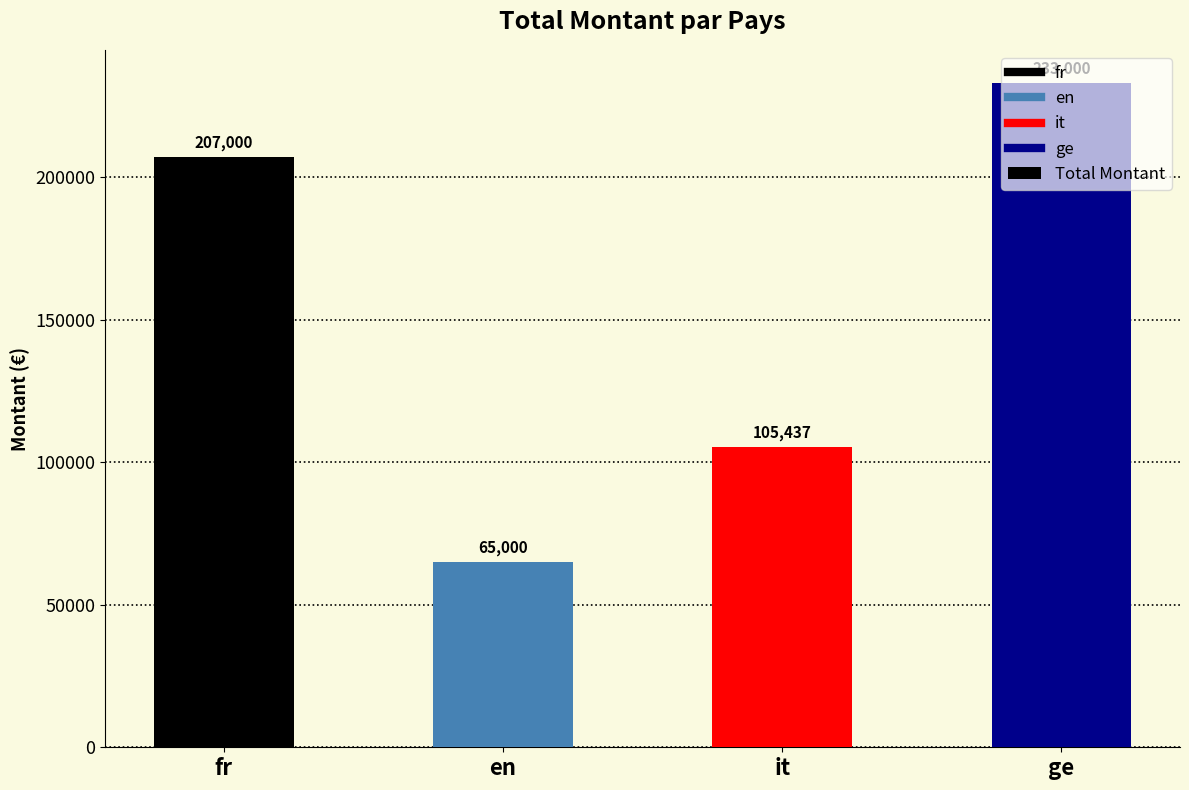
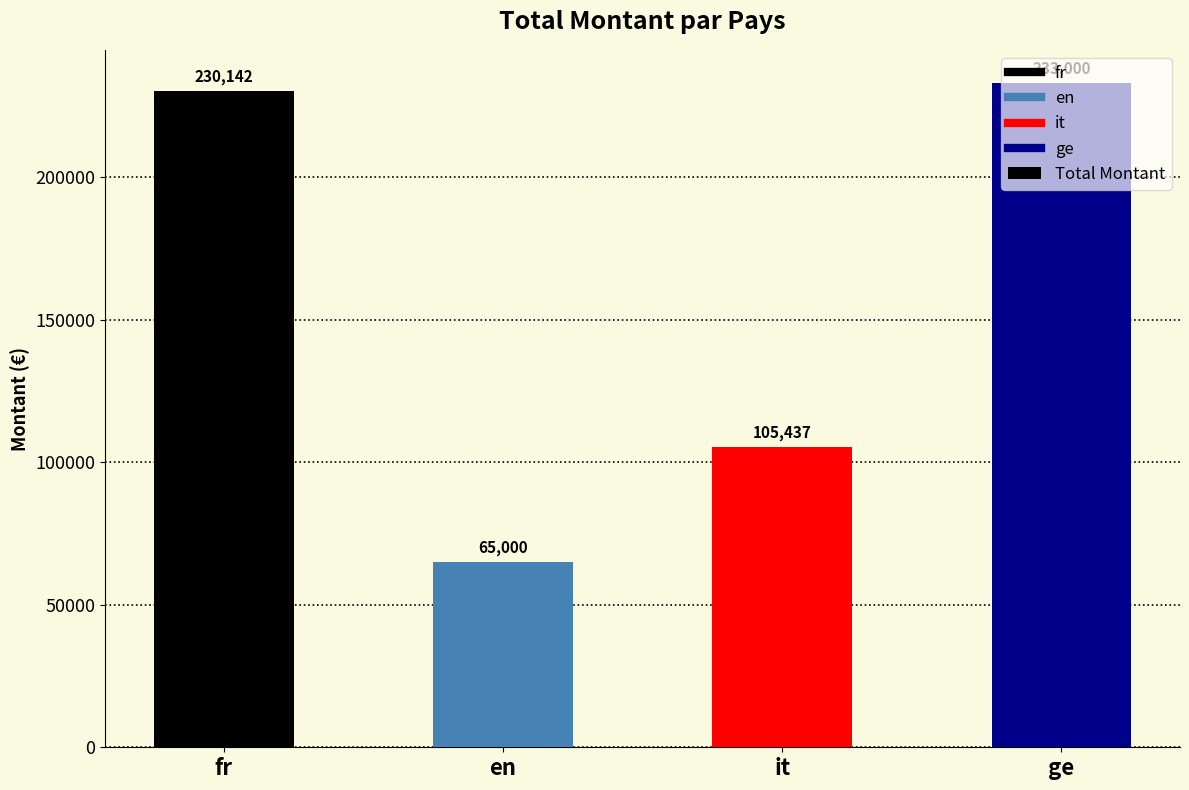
fr: 207,000 -> 230,142
